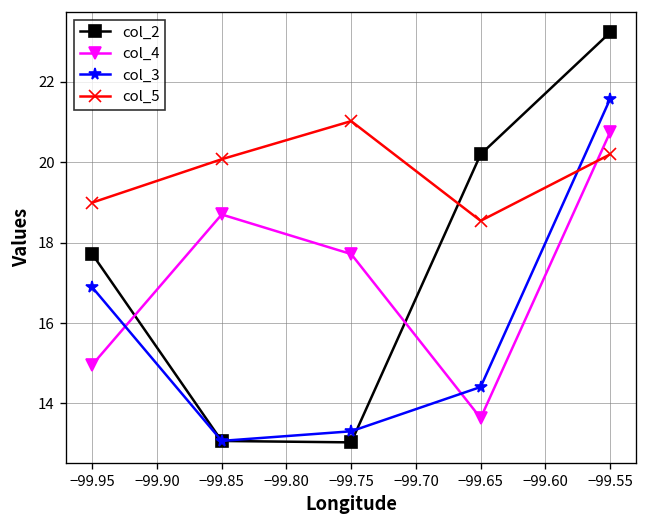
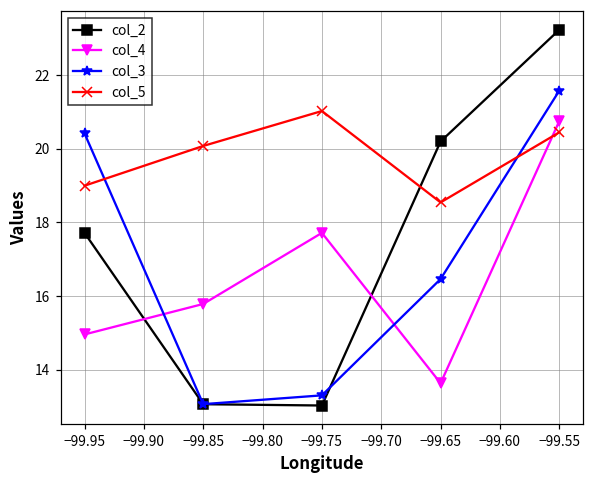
col_3, −99.95: 16.9 -> 20.4
col_4, −99.85: 18.7 -> 15.8
col_3, −99.65: 14.4 -> 16.5
col_5, −99.55: 20.2 -> 20.4
